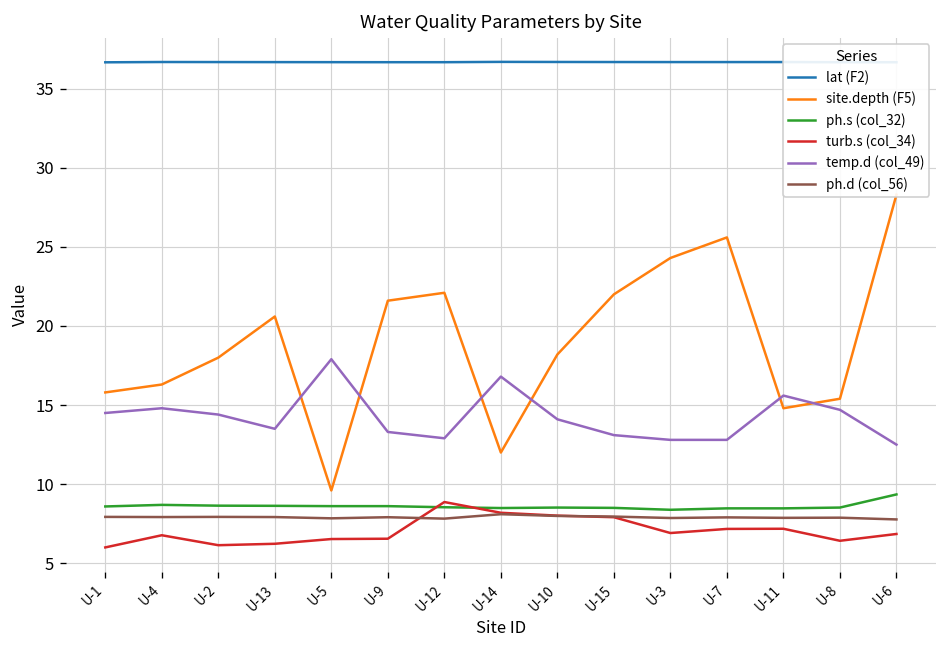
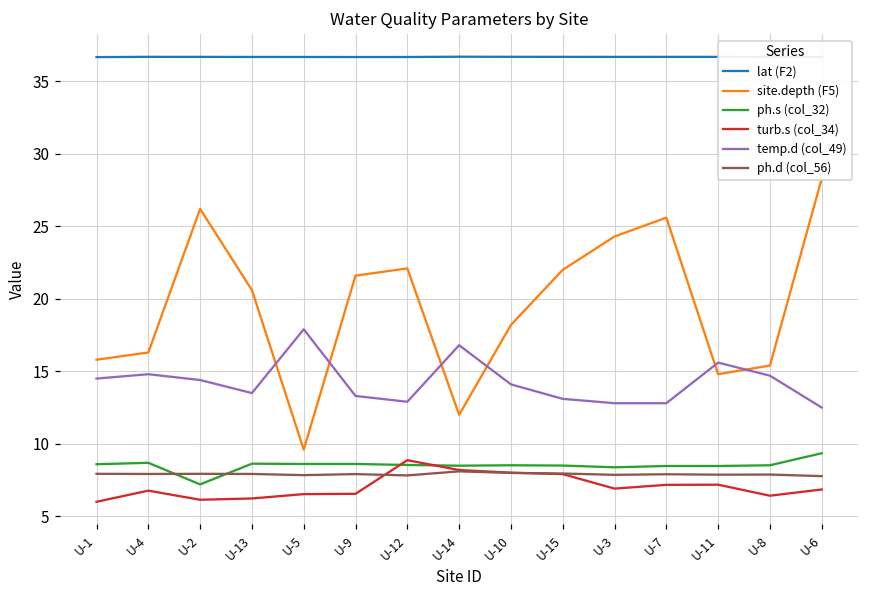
site.depth (F5), U-2: 18.0 -> 26.2
ph.s (col_32), U-2: 8.6 -> 7.2
